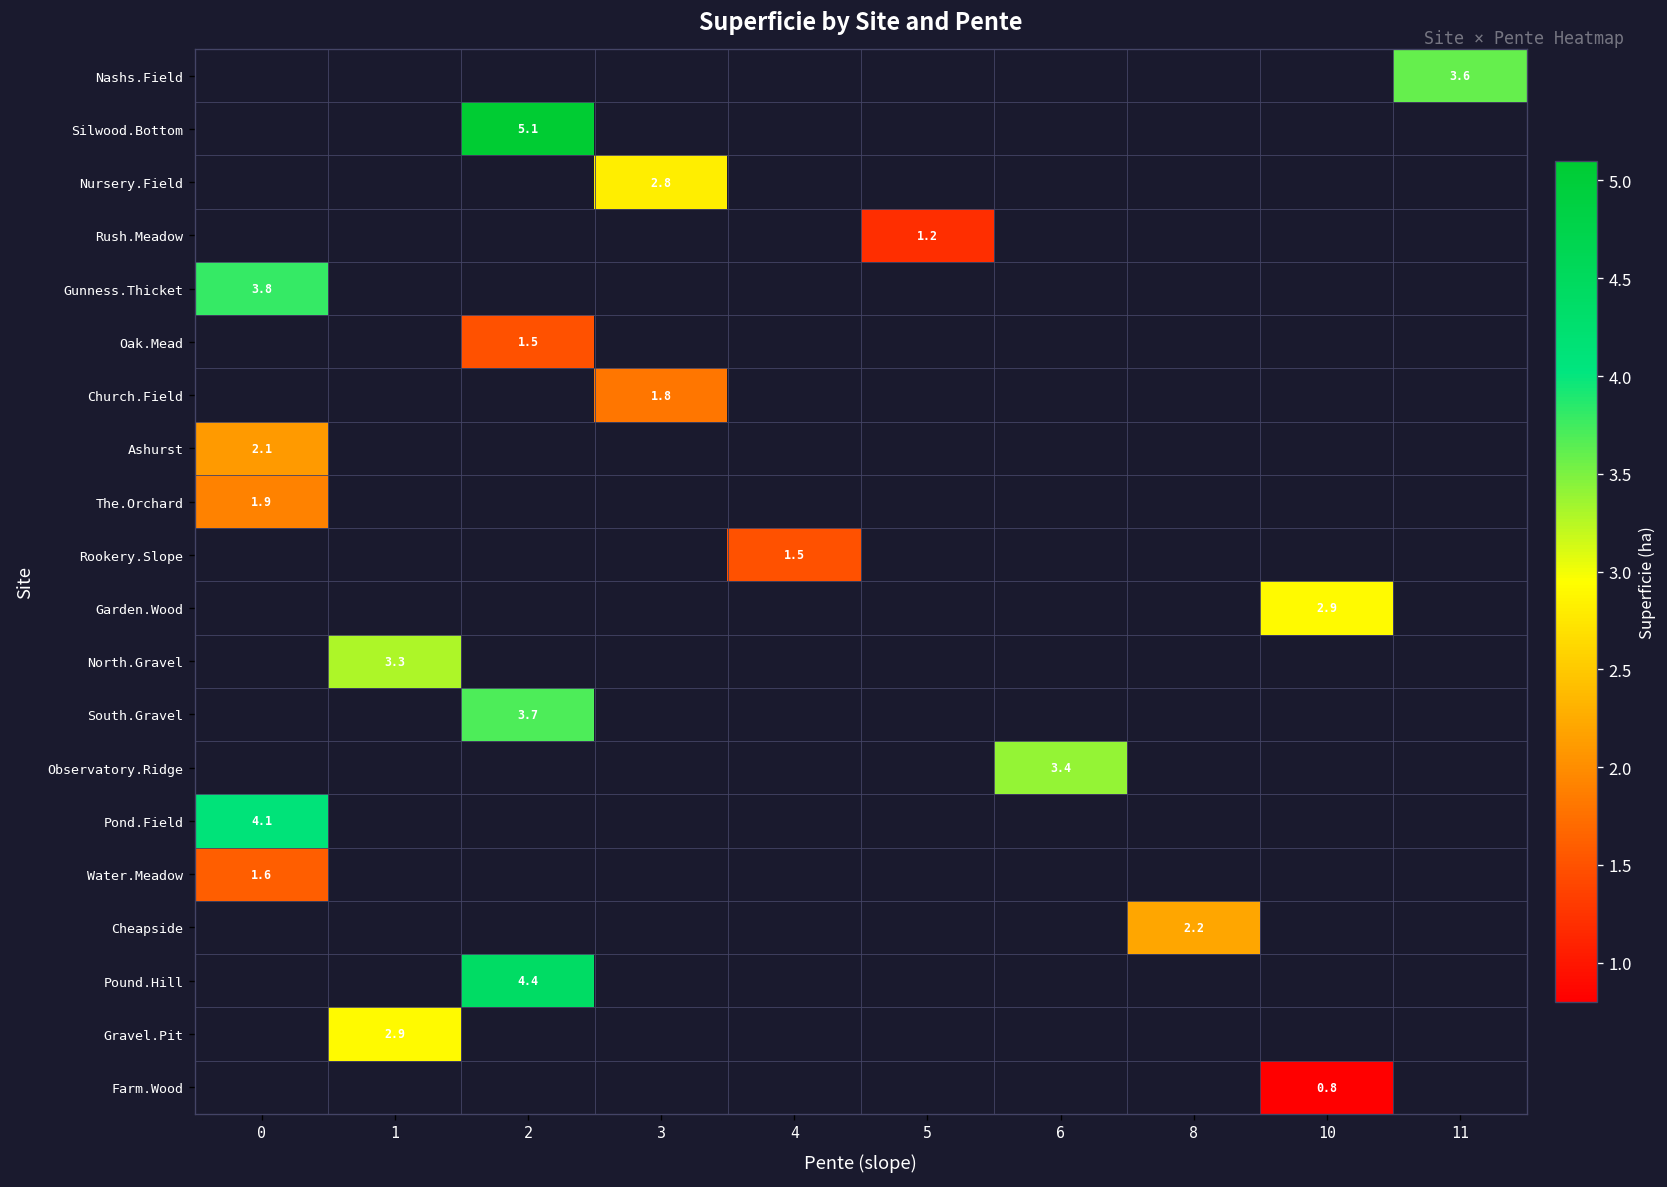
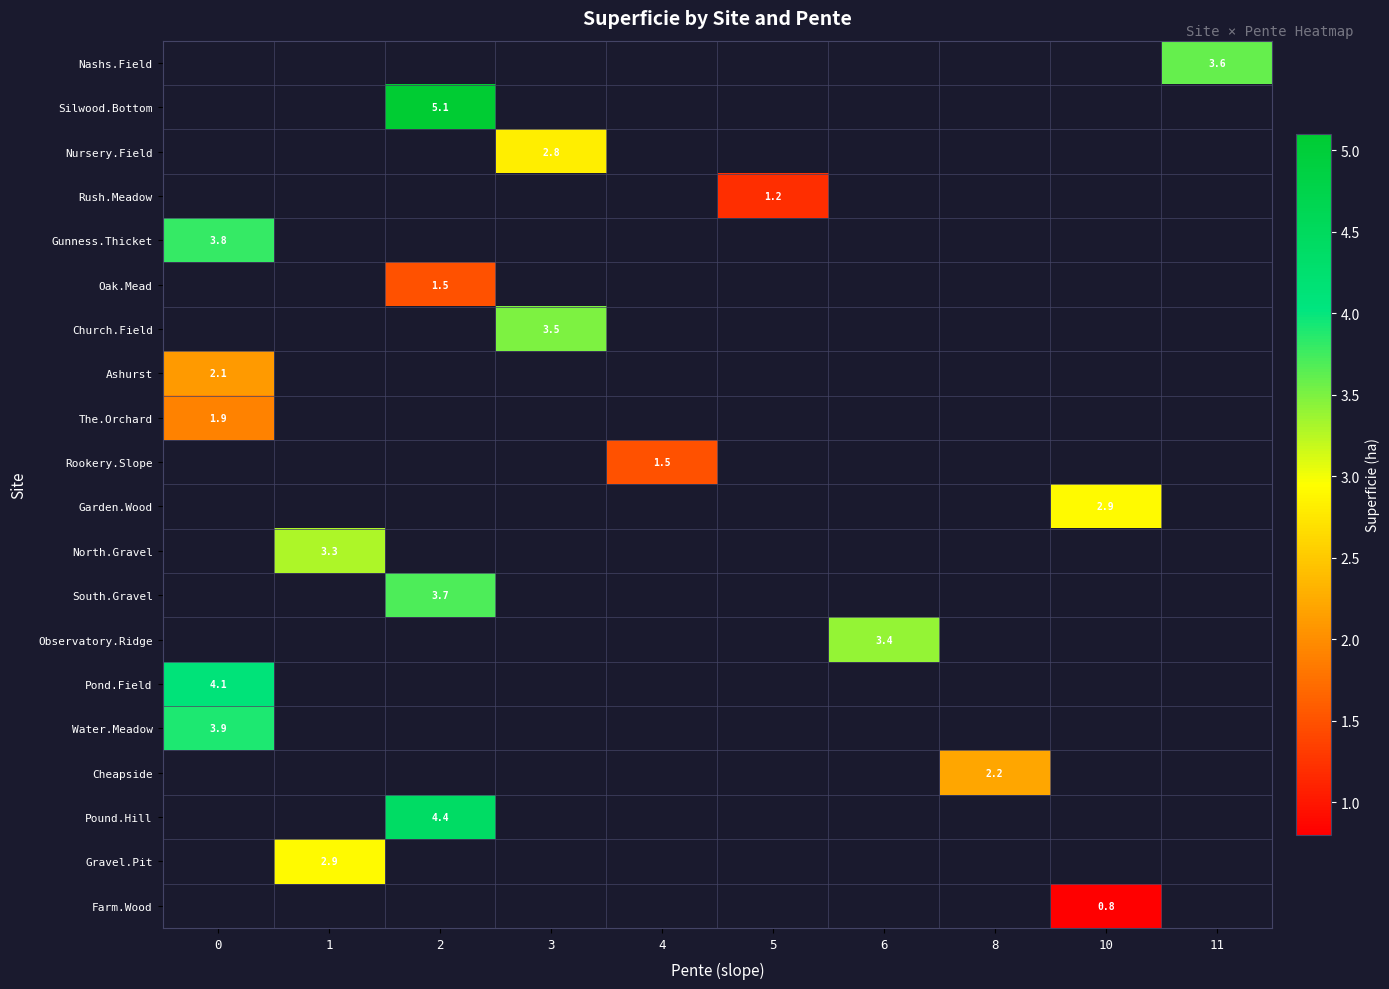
Church.Field, 3: 1.8 -> 3.5
Water.Meadow, 0: 1.6 -> 3.9
